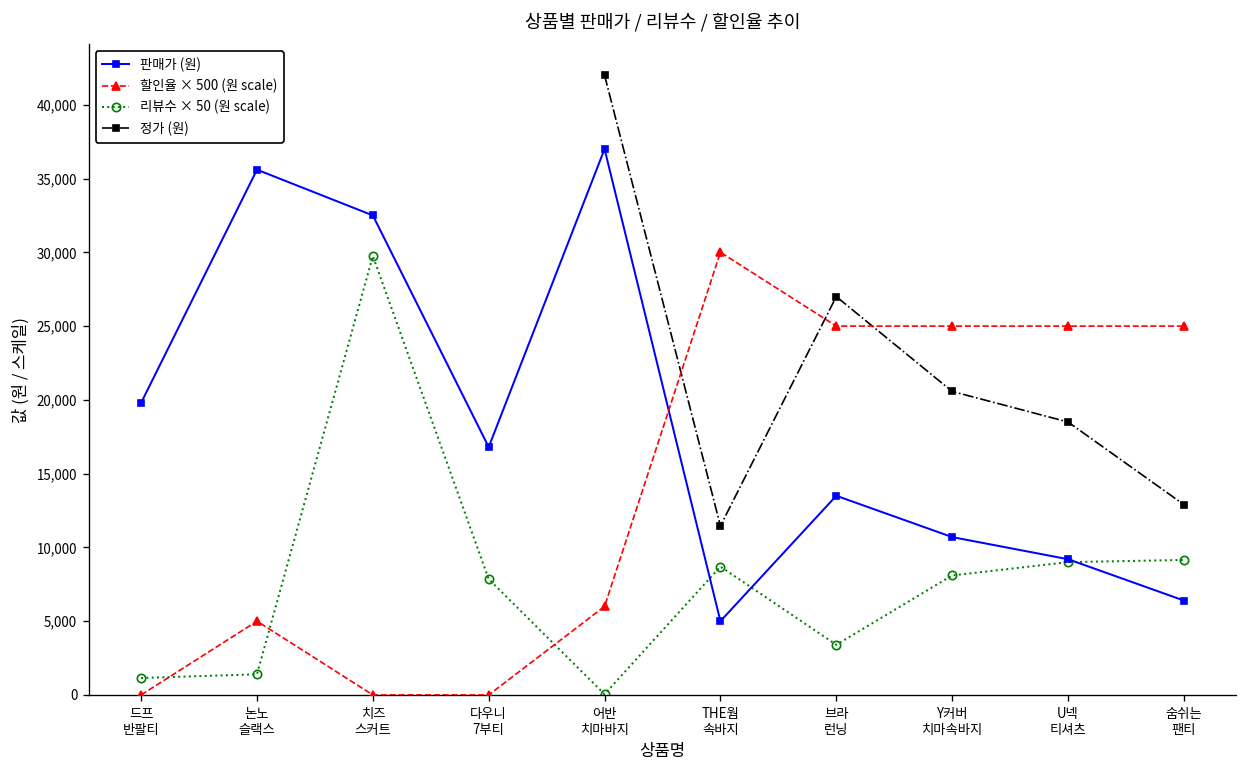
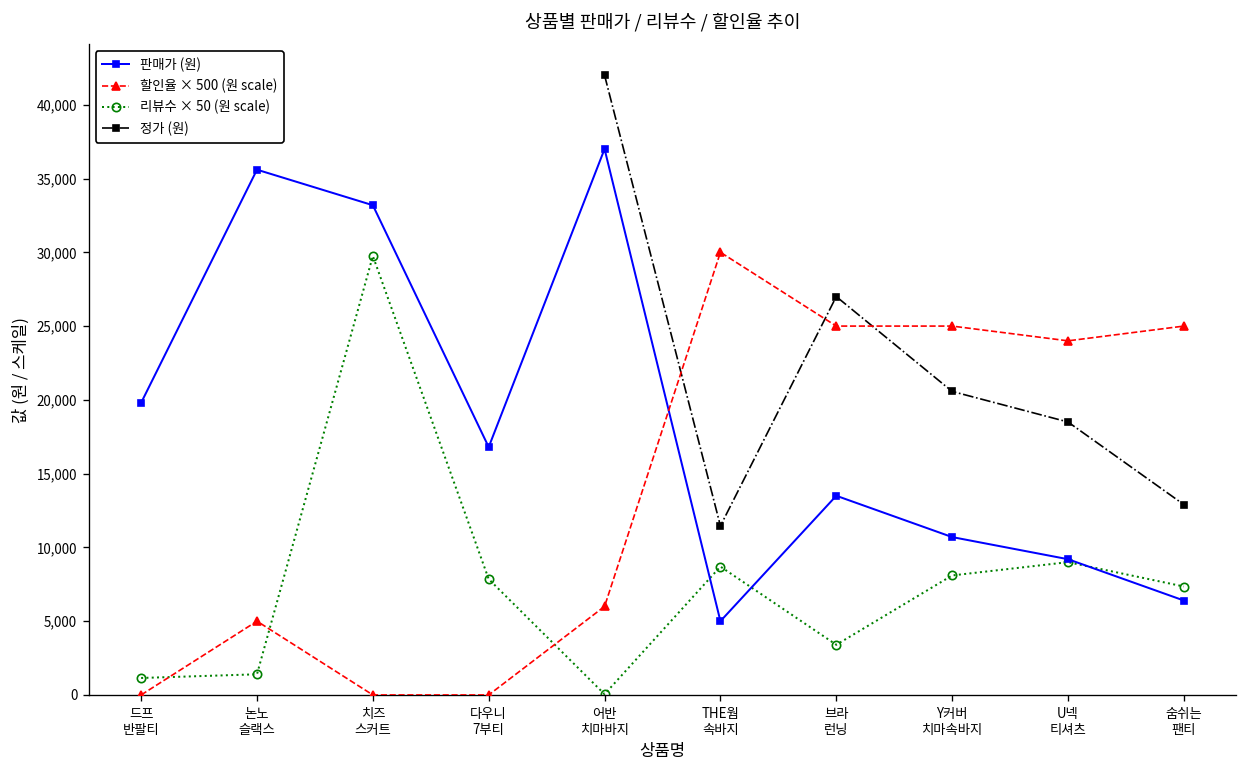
판매가 (원), 치즈 스커트: 32,500 -> 33,200
할인율 × 500 (원 scale), U넥 티셔츠: 25,000 -> 24,000
리뷰수 × 50 (원 scale), 숨쉬는 팬티: 9,200 -> 7,400
